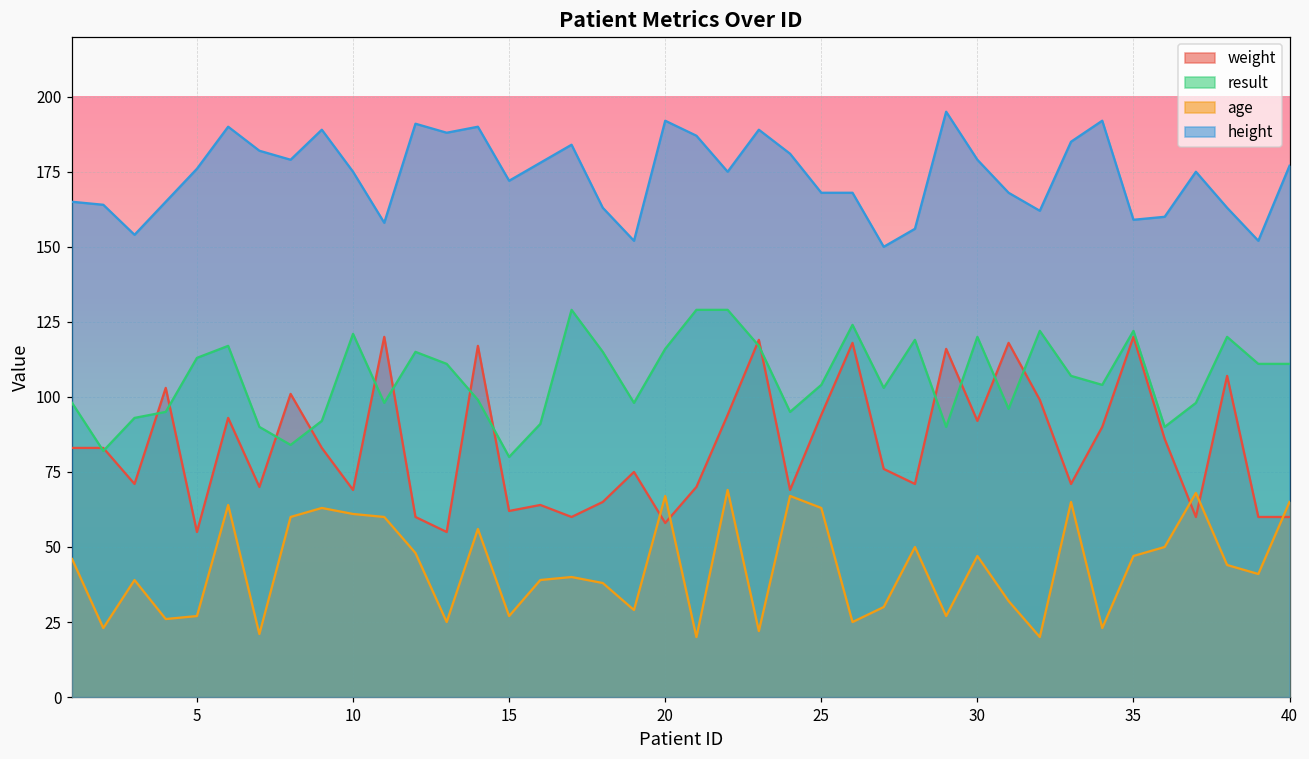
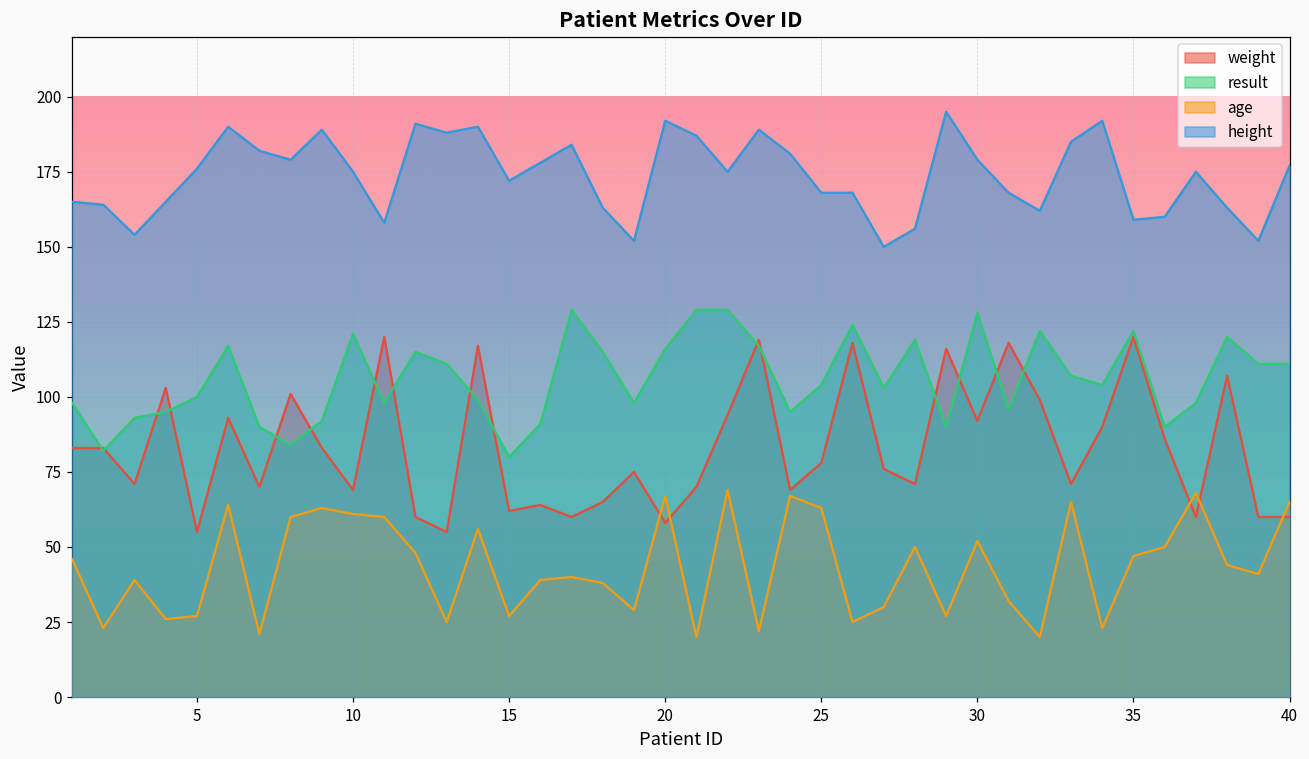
result, 5: 113 -> 100
weight, 25: 94 -> 78
result, 30: 120 -> 128
age, 30: 47 -> 52
